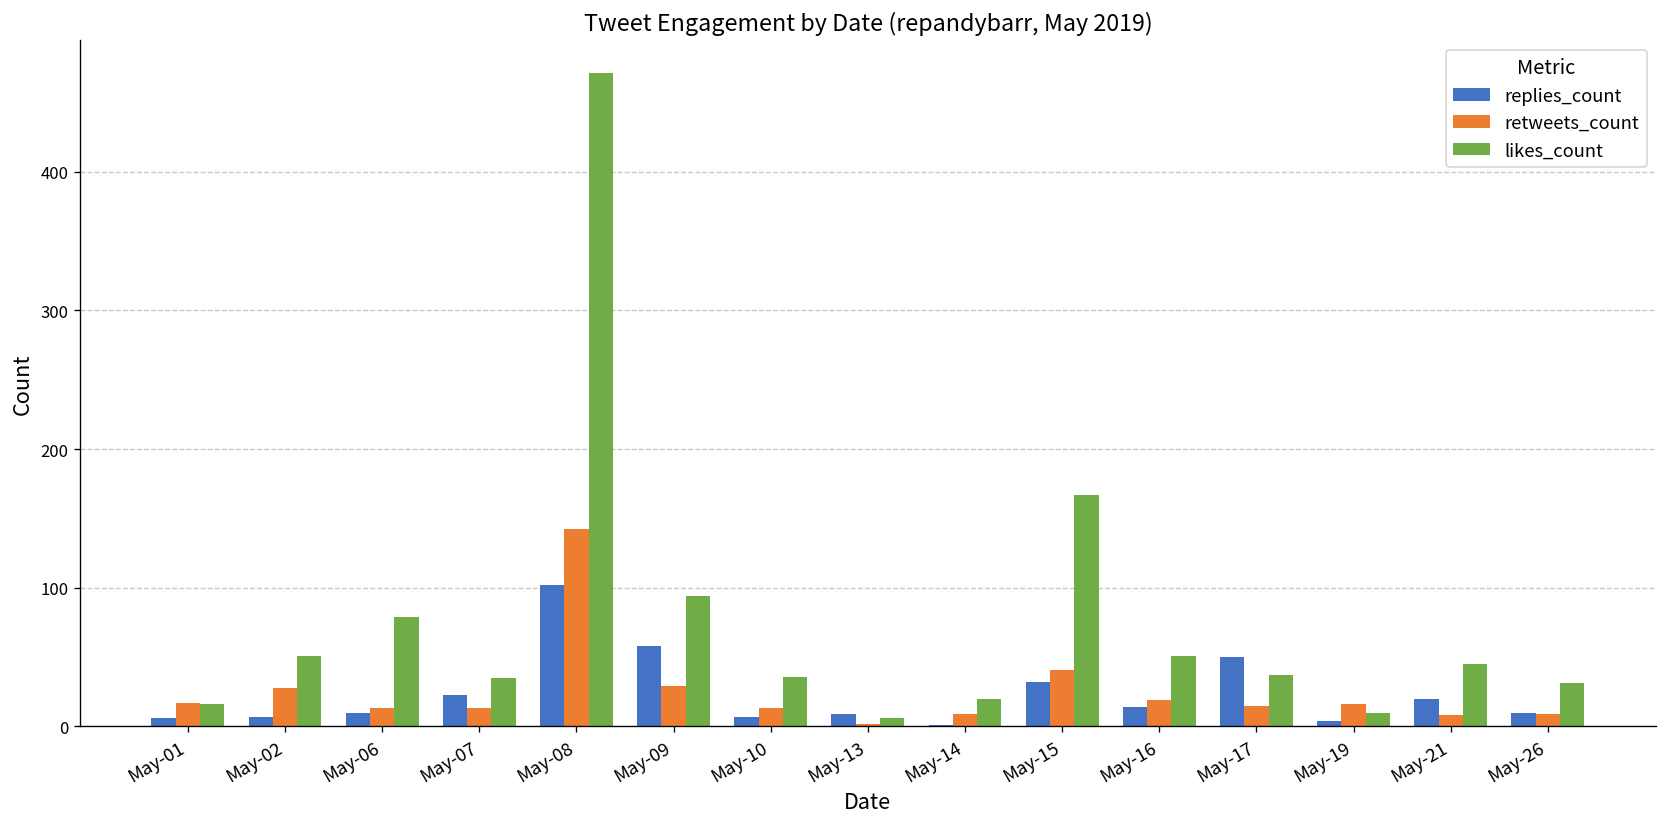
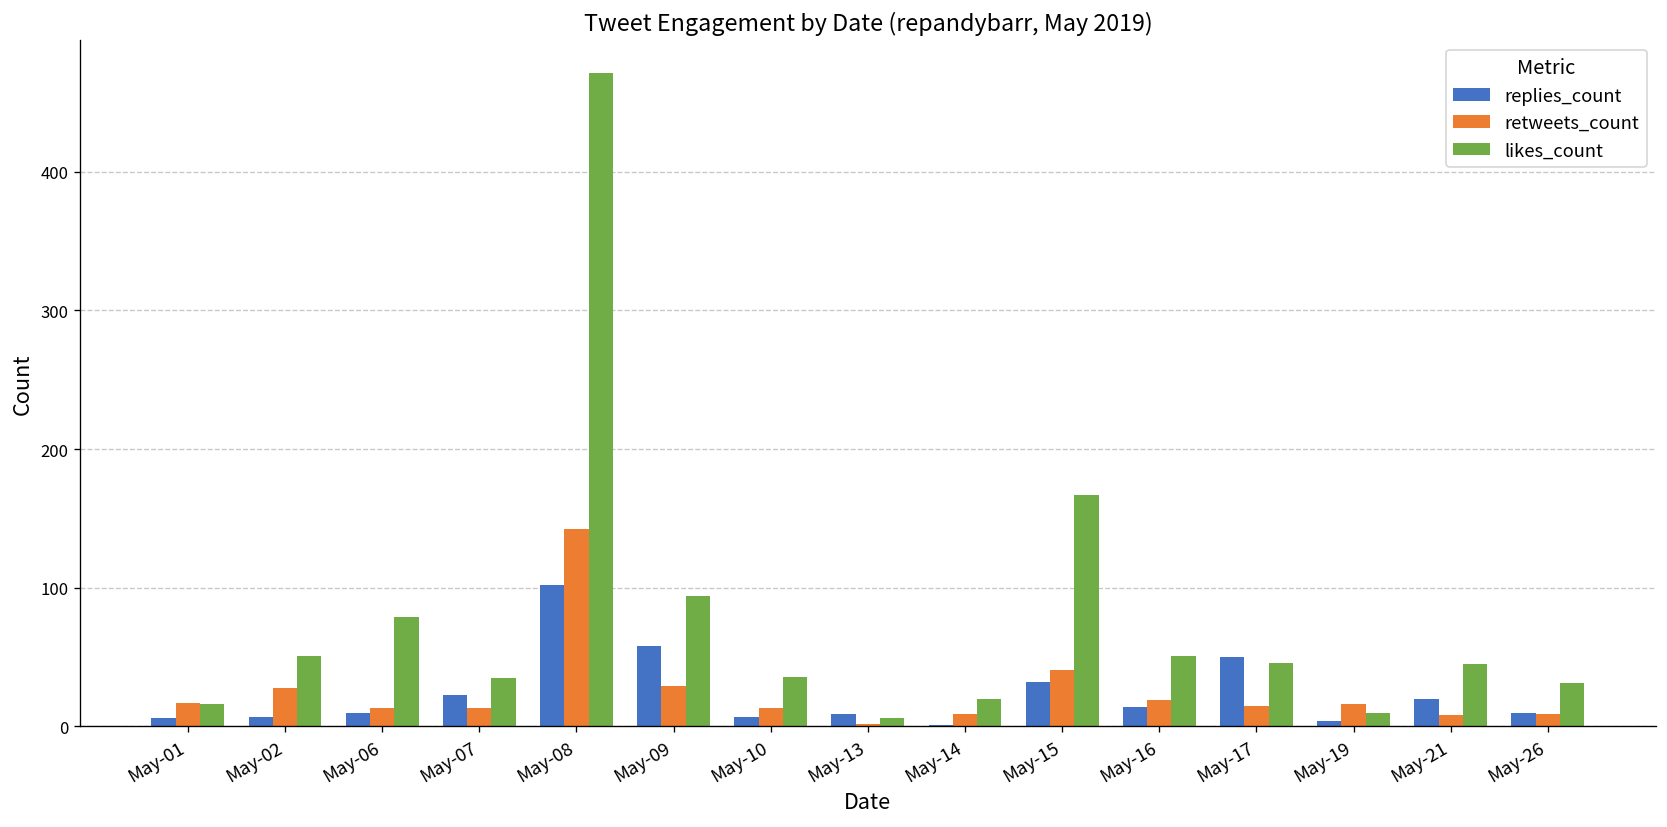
likes_count, May-17: 37 -> 46
